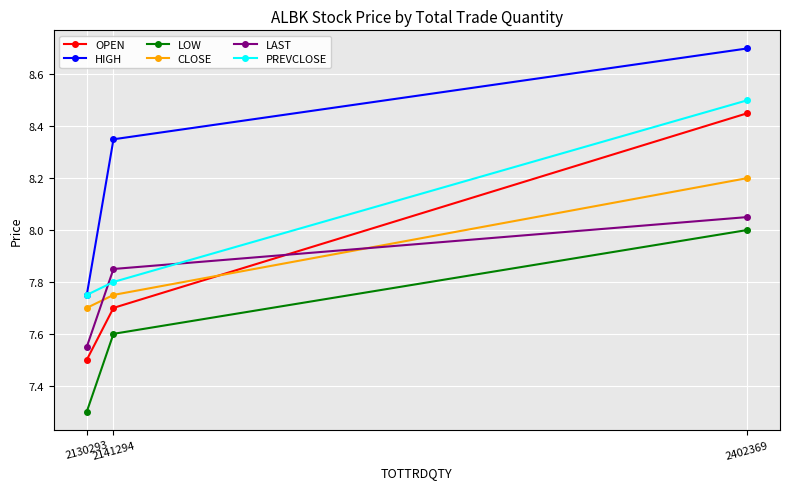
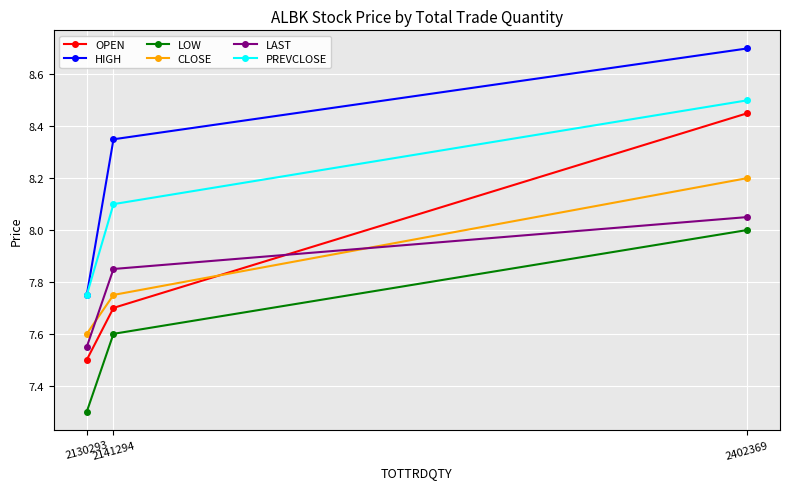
CLOSE, 2130293: 7.7 -> 7.6
PREVCLOSE, 2141294: 7.8 -> 8.1
